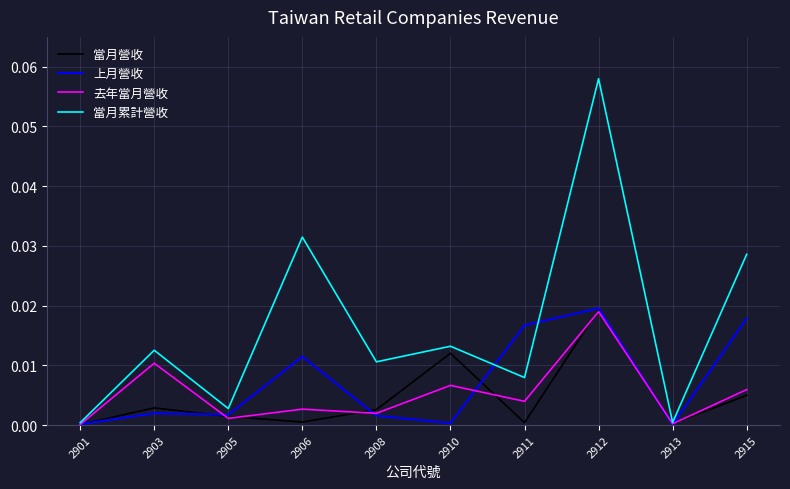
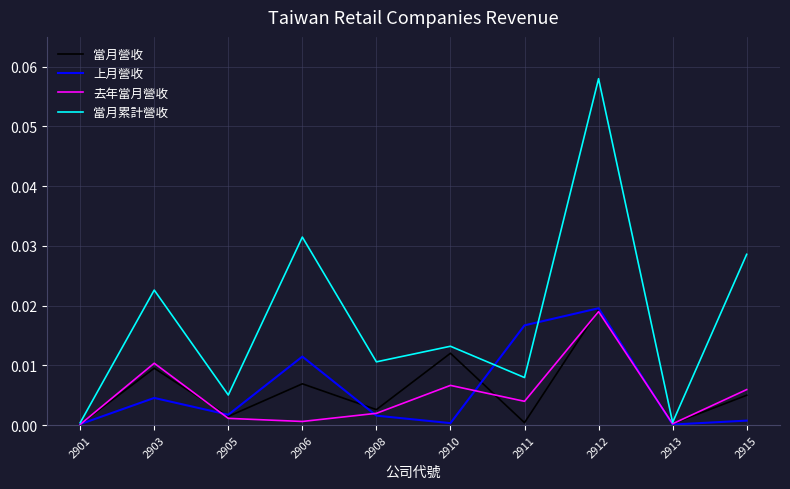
當月營收, 2903: 0.003 -> 0.010
上月營收, 2903: 0.002 -> 0.005
當月累計營收, 2903: 0.013 -> 0.023
當月累計營收, 2905: 0.003 -> 0.005
當月營收, 2906: 0.001 -> 0.007
去年當月營收, 2906: 0.003 -> 0.001
上月營收, 2915: 0.018 -> 0.001
